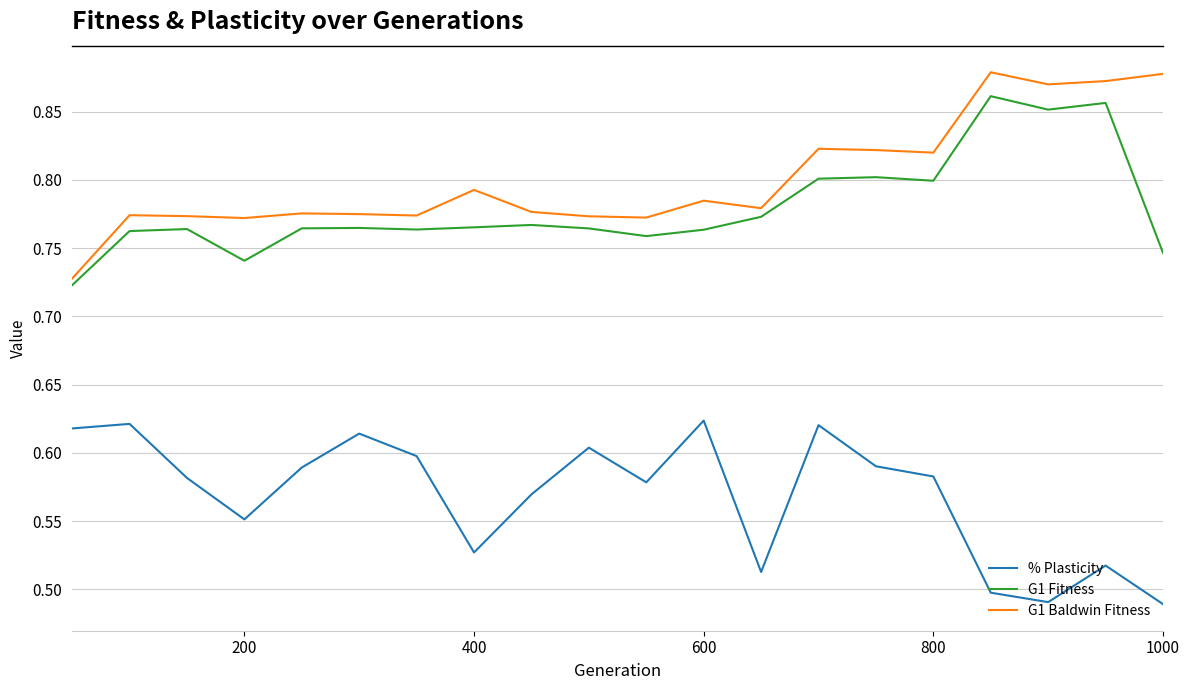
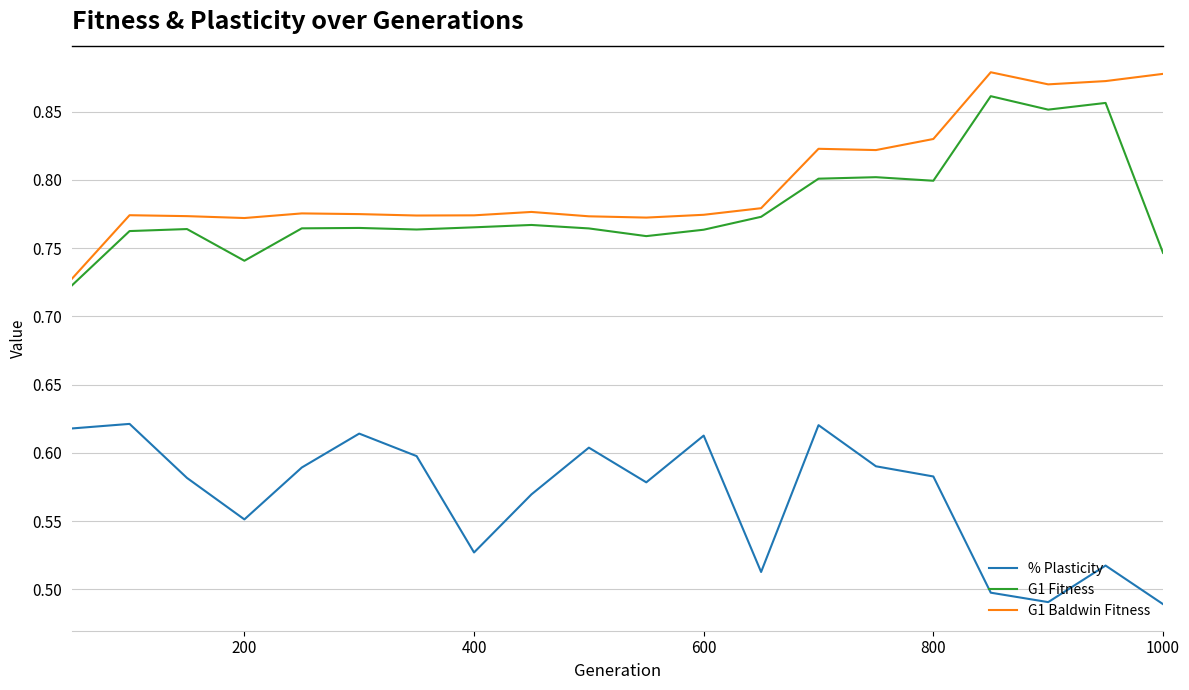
G1 Baldwin Fitness, 400: 0.793 -> 0.774
% Plasticity, 600: 0.624 -> 0.613
G1 Baldwin Fitness, 600: 0.785 -> 0.774
G1 Baldwin Fitness, 800: 0.82 -> 0.83
